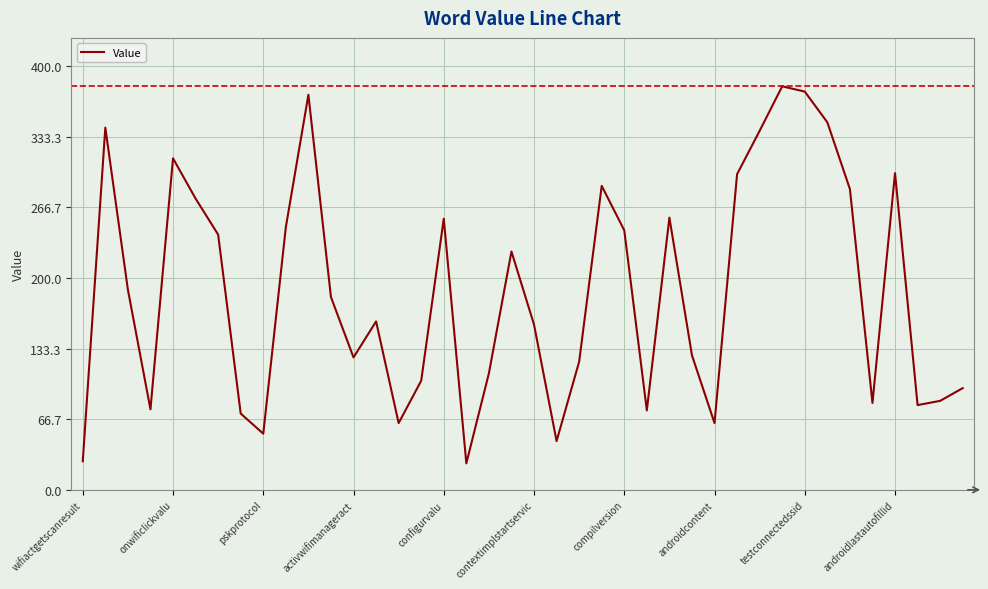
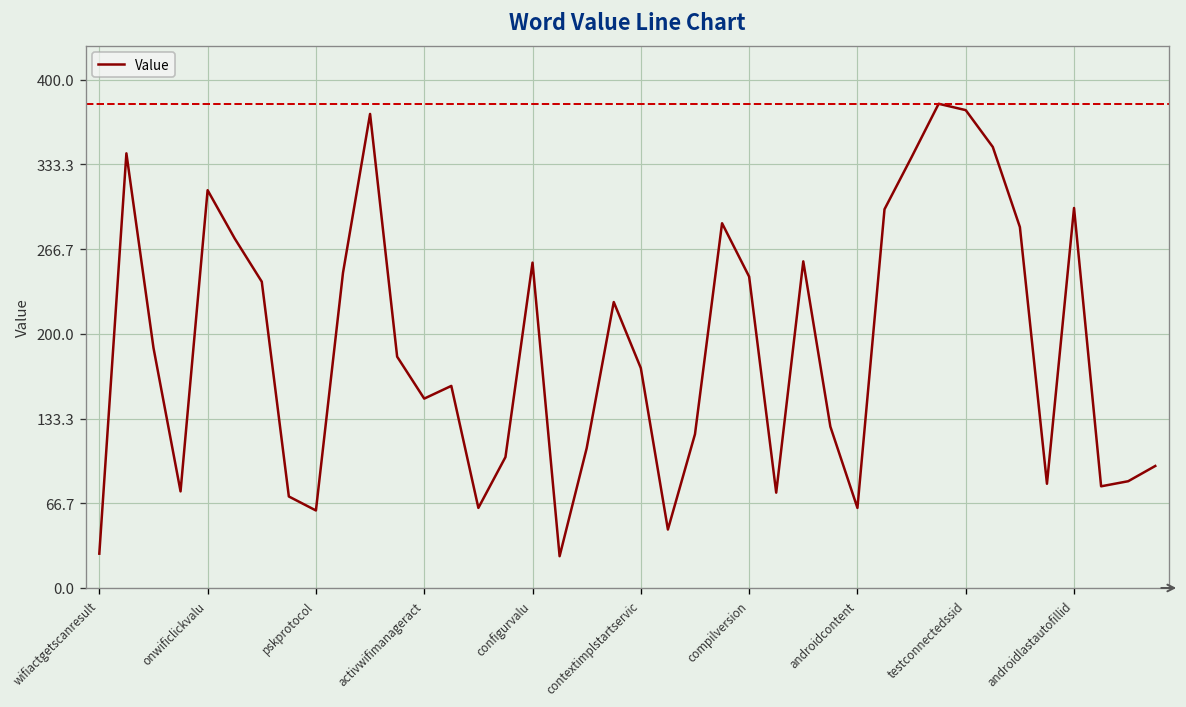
pskprotocol: 53 -> 61
activwifimanageract: 125 -> 149
contextimplstartservic: 156 -> 173
